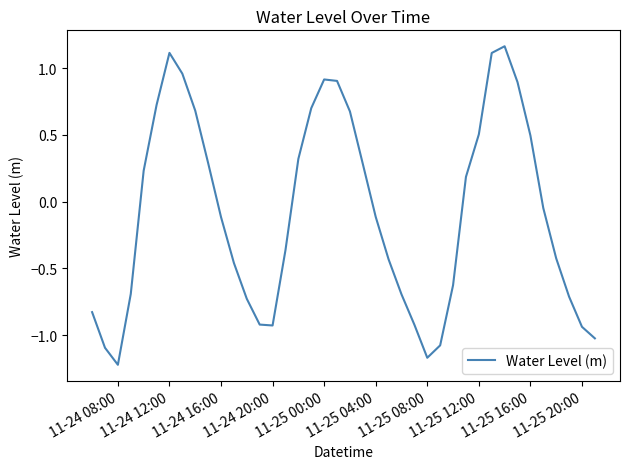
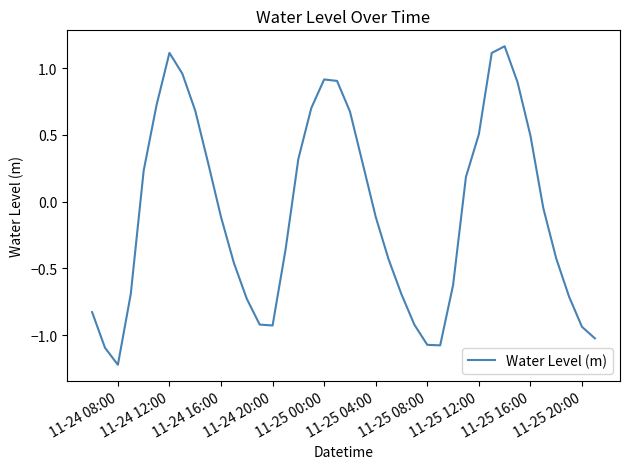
11-25 08:00: -1.17 -> -1.07
